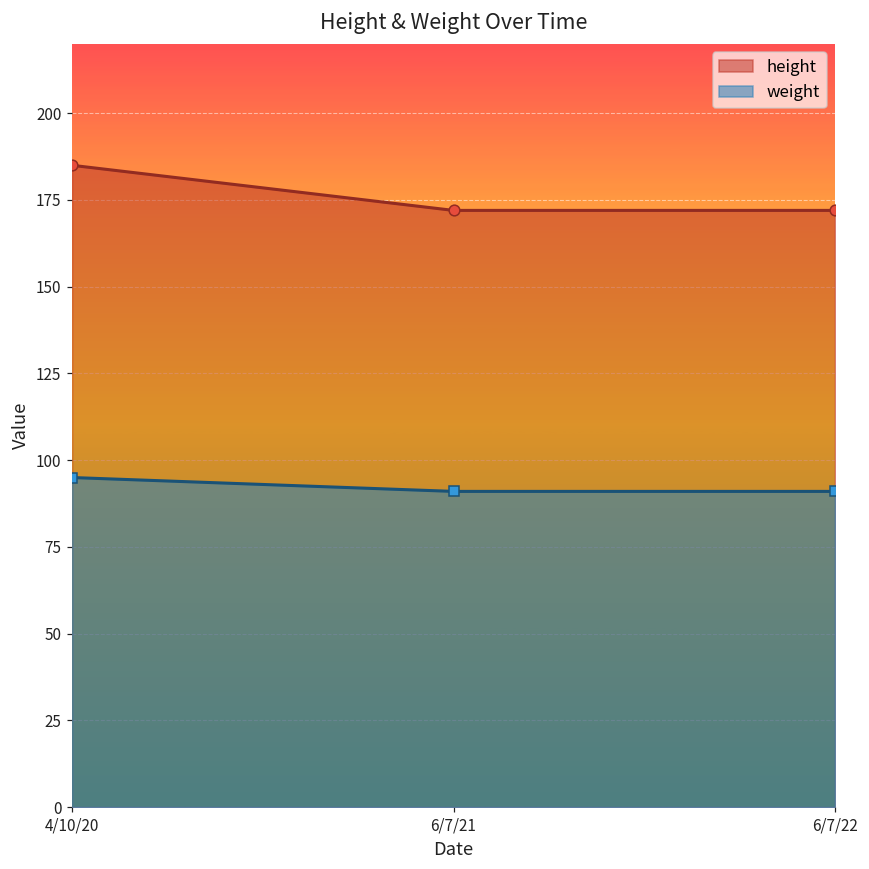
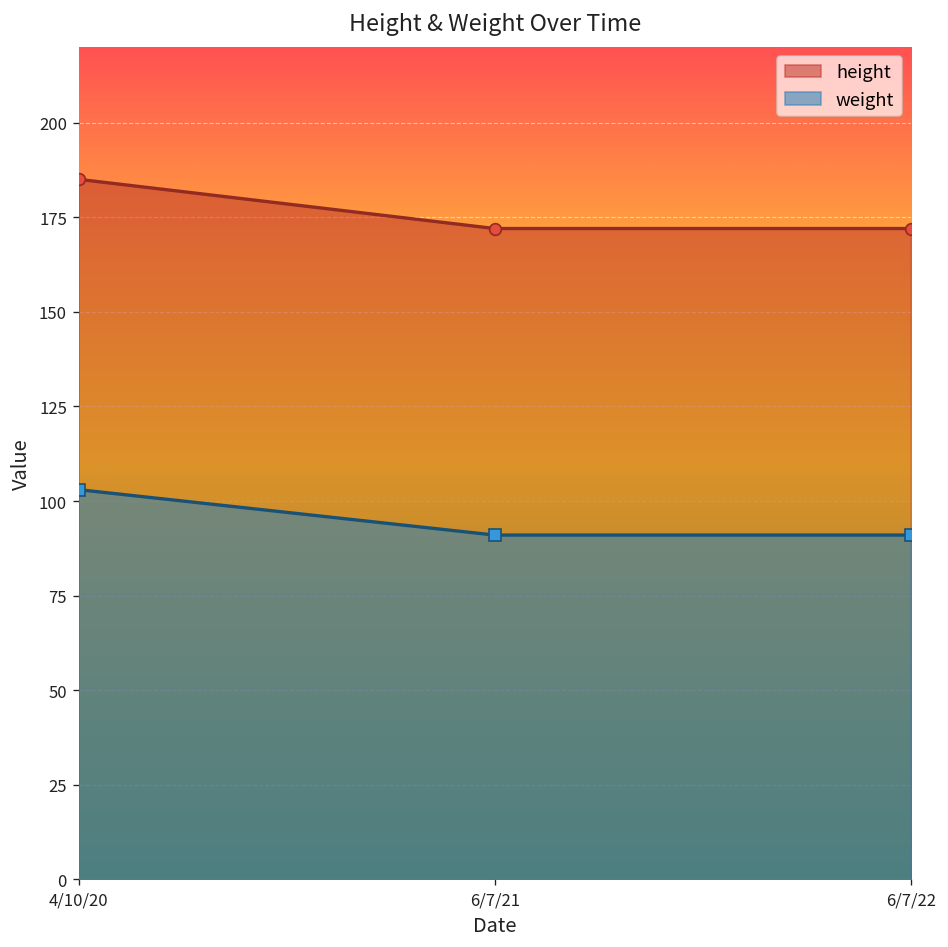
weight, 4/10/20: 95 -> 103
